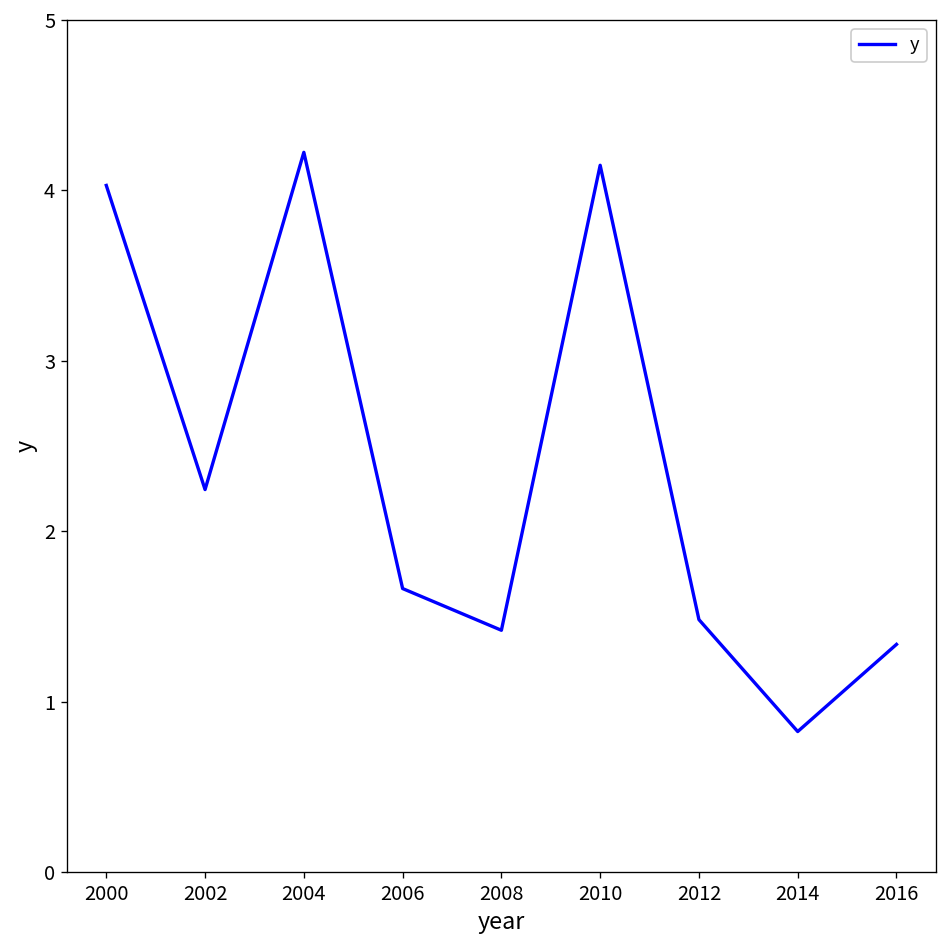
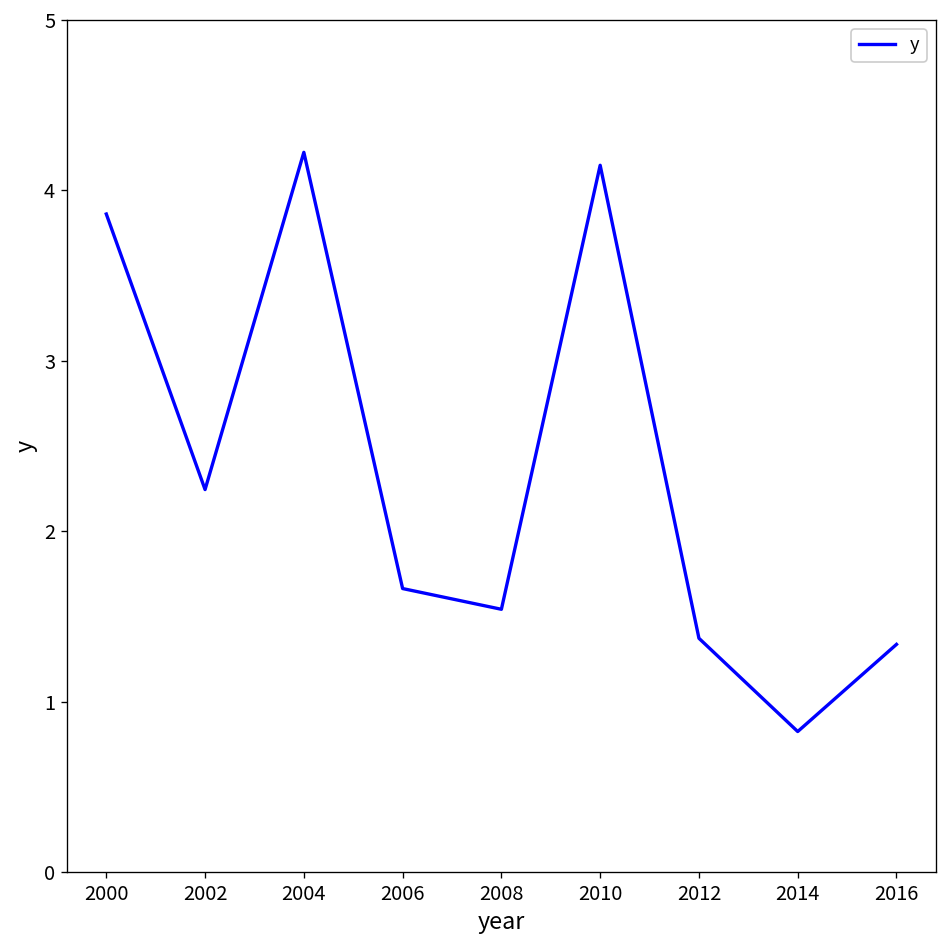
2000: 4.03 -> 3.86
2008: 1.42 -> 1.54
2012: 1.48 -> 1.37
